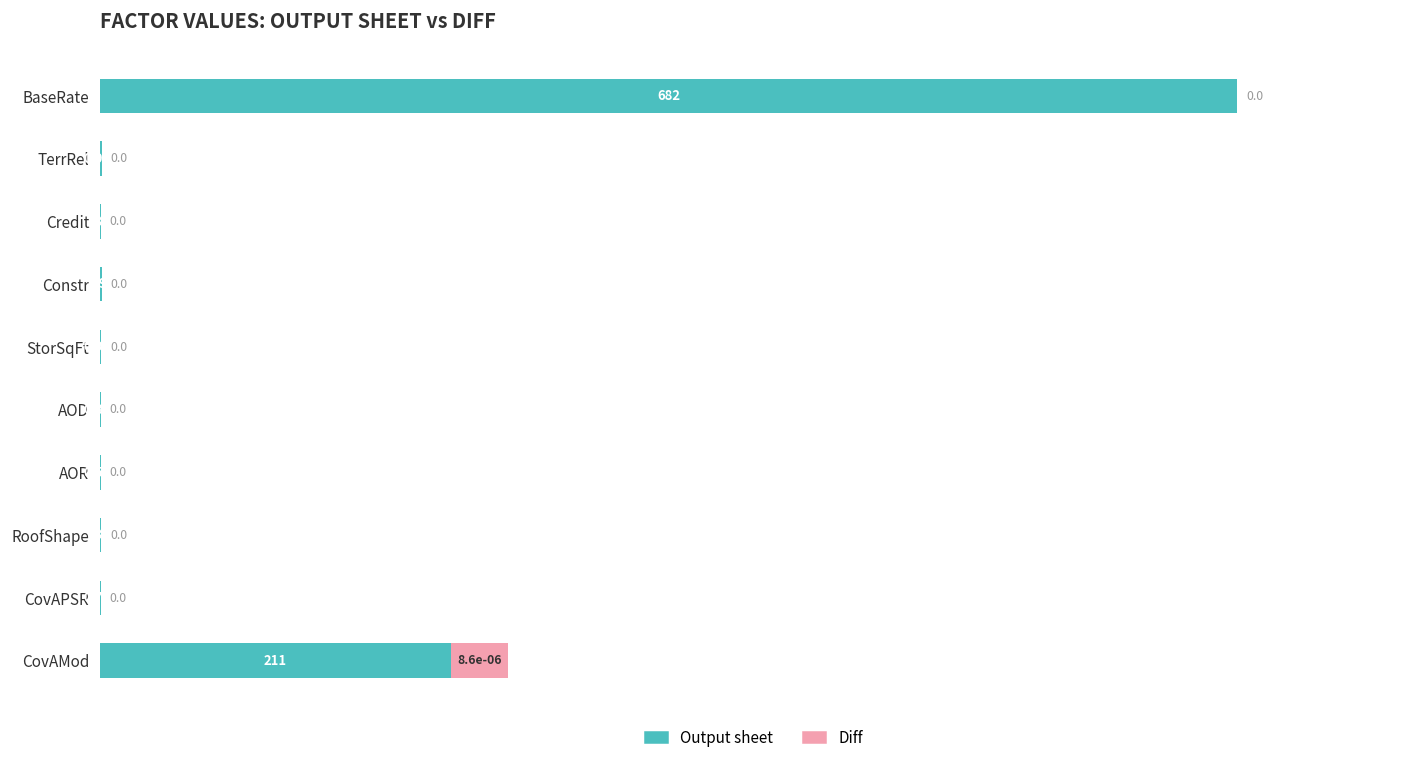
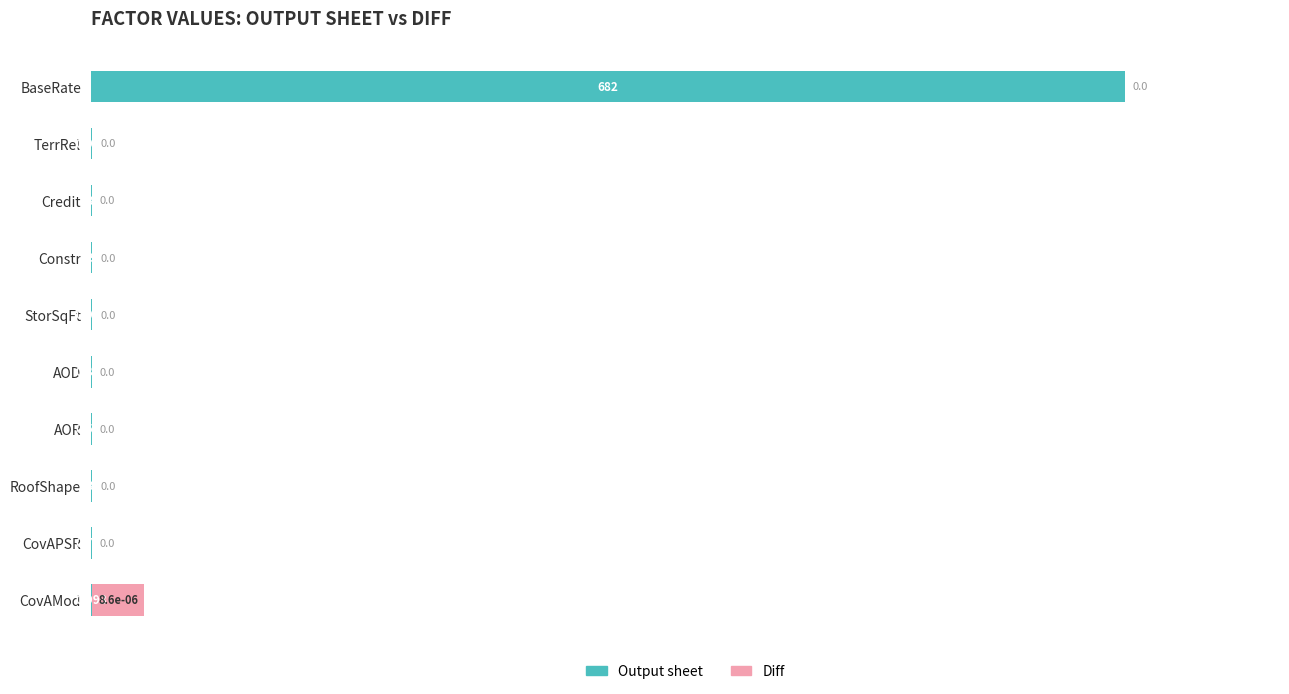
Output sheet, CovAMod: 211 -> 0.993
